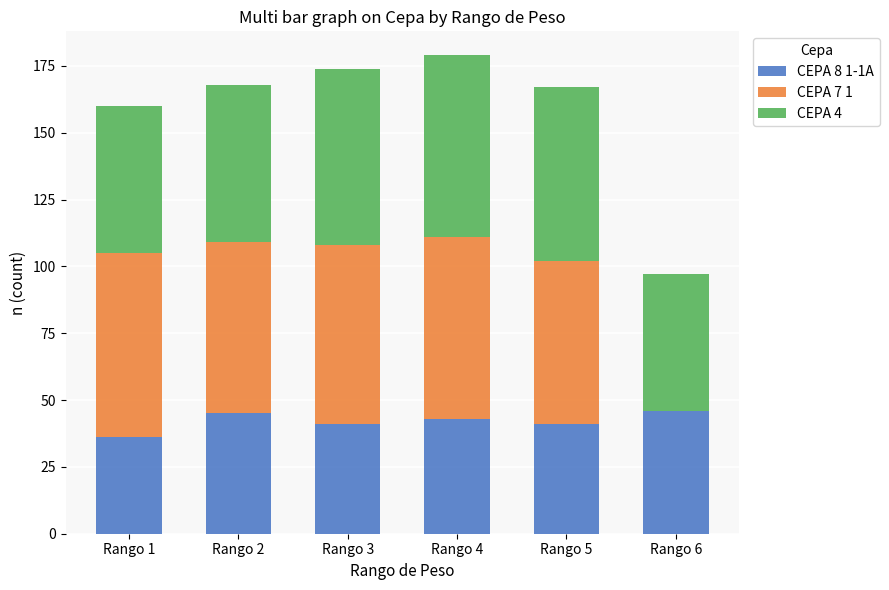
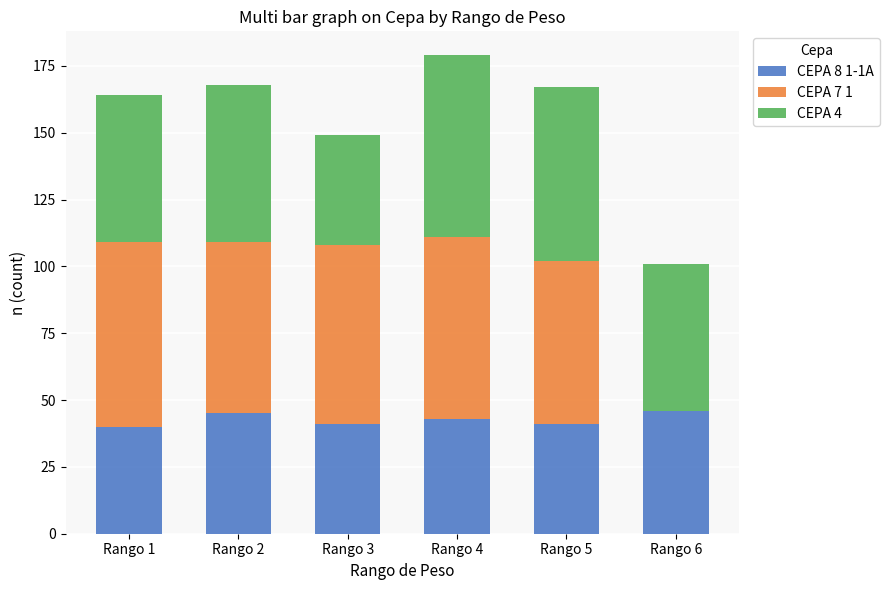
CEPA 8 1-1A, Rango 1: 36 -> 40
CEPA 4, Rango 3: 66 -> 41
CEPA 4, Rango 6: 51 -> 55
